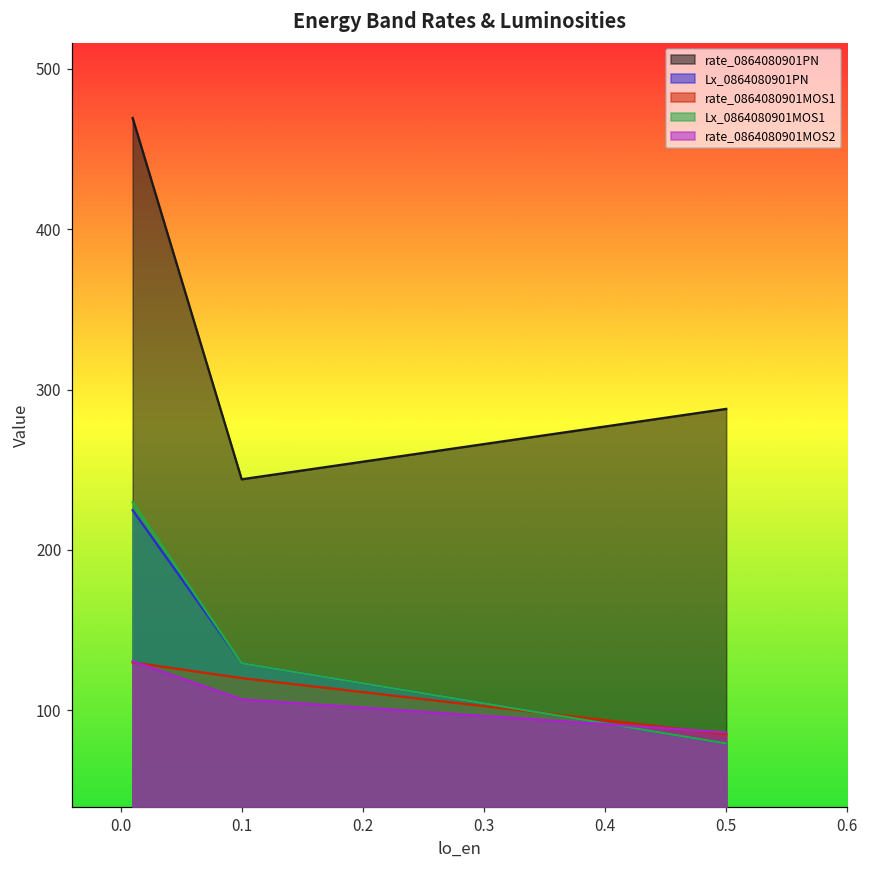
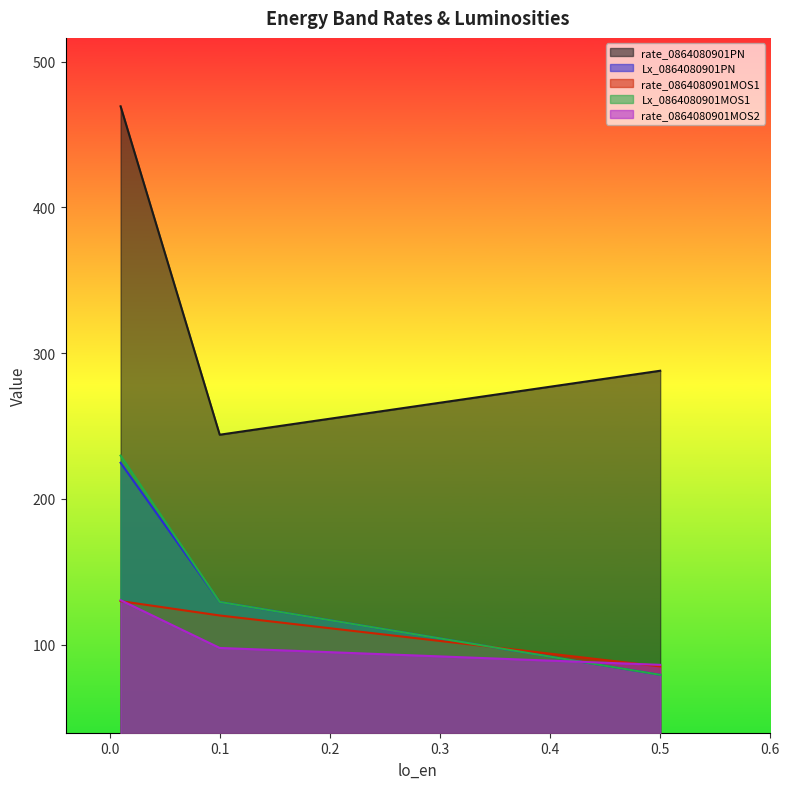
rate_0864080901MOS2, 0.1: 107 -> 98
